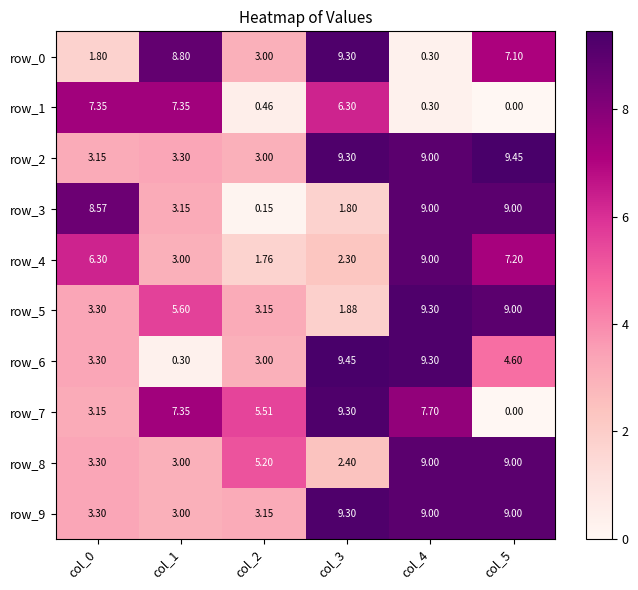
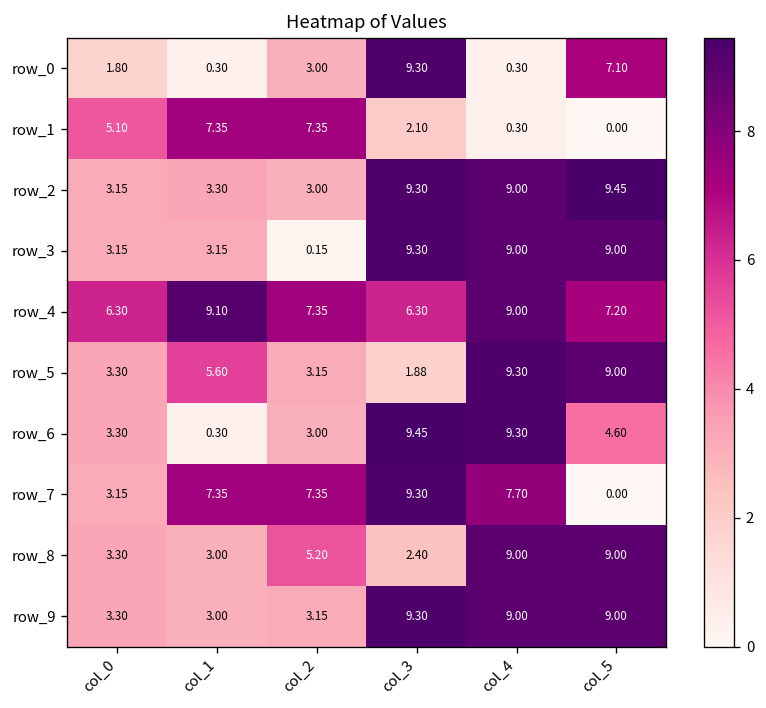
row_0, col_1: 8.80 -> 0.30
row_1, col_0: 7.35 -> 5.10
row_1, col_2: 0.46 -> 7.35
row_1, col_3: 6.30 -> 2.10
row_3, col_0: 8.57 -> 3.15
row_3, col_3: 1.80 -> 9.30
row_4, col_1: 3.00 -> 9.10
row_4, col_2: 1.76 -> 7.35
row_4, col_3: 2.30 -> 6.30
row_7, col_2: 5.51 -> 7.35
